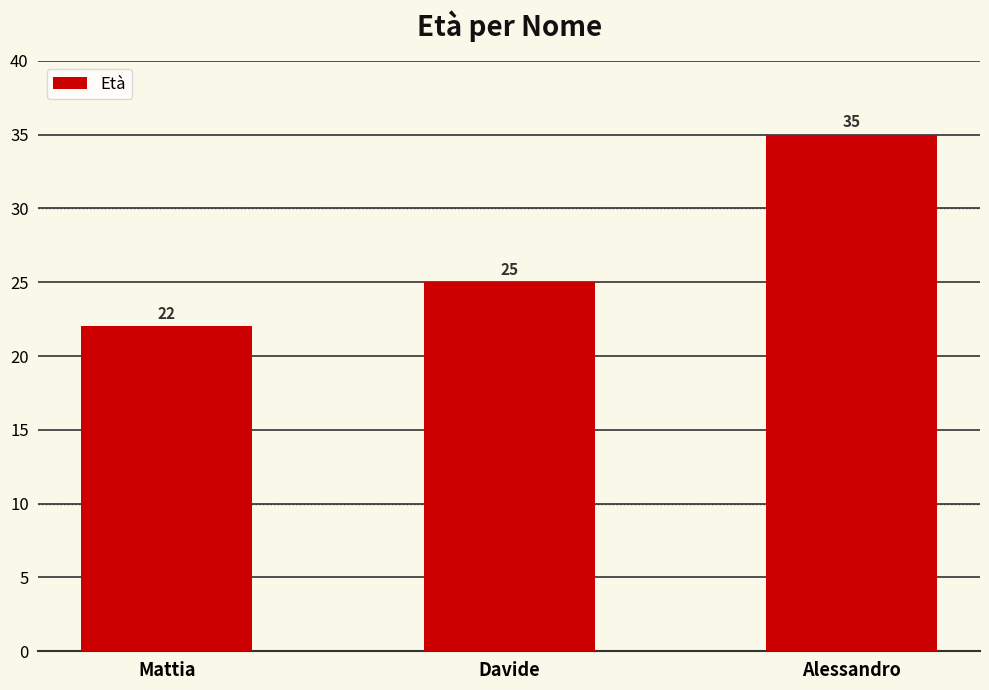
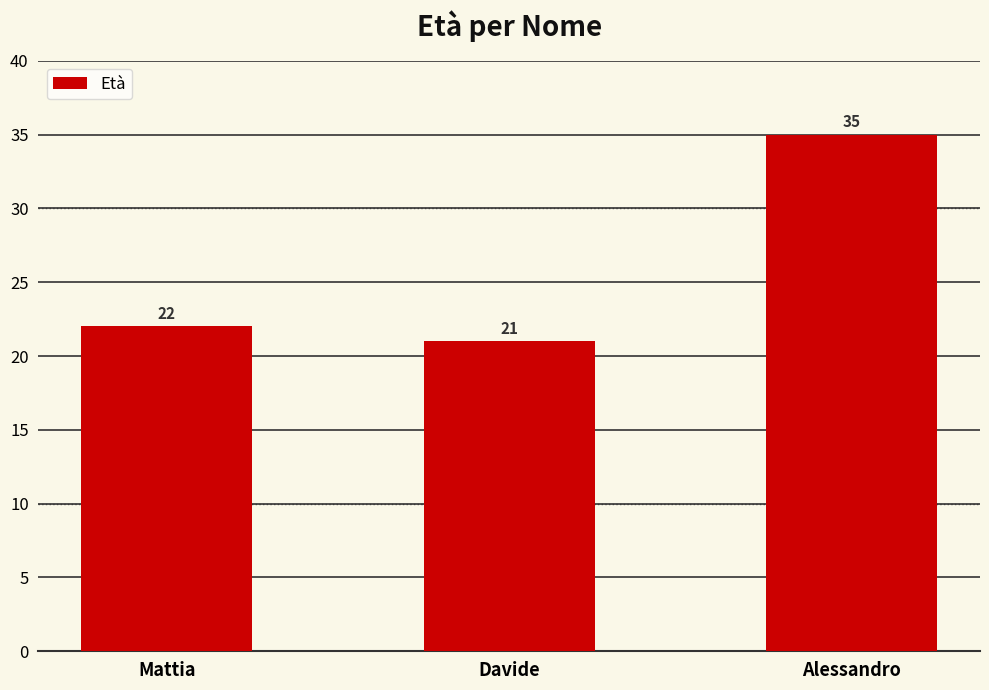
Davide: 25 -> 21
